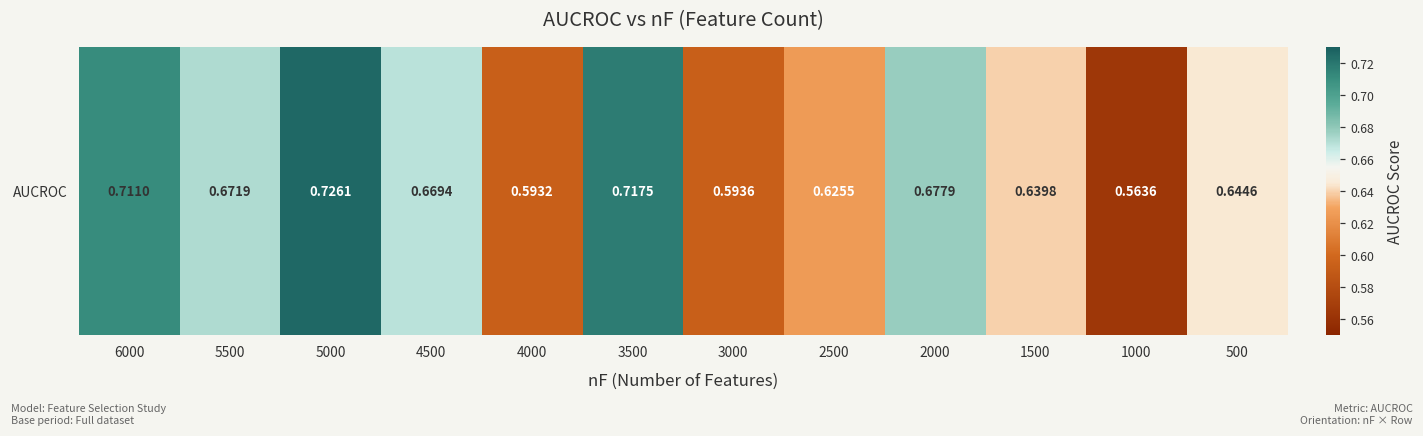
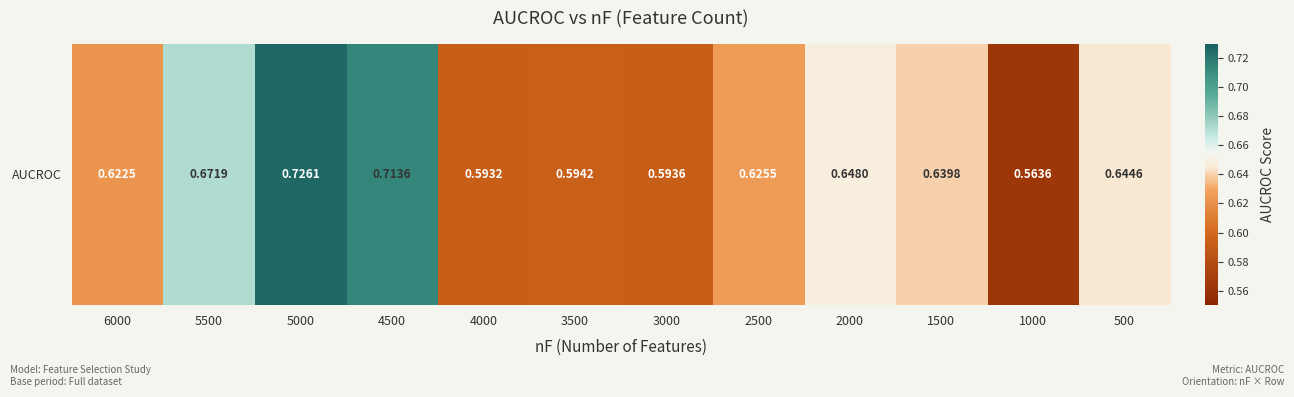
AUCROC, 6000: 0.7110 -> 0.6225
AUCROC, 4500: 0.6694 -> 0.7136
AUCROC, 3500: 0.7175 -> 0.5942
AUCROC, 2000: 0.6779 -> 0.6480
